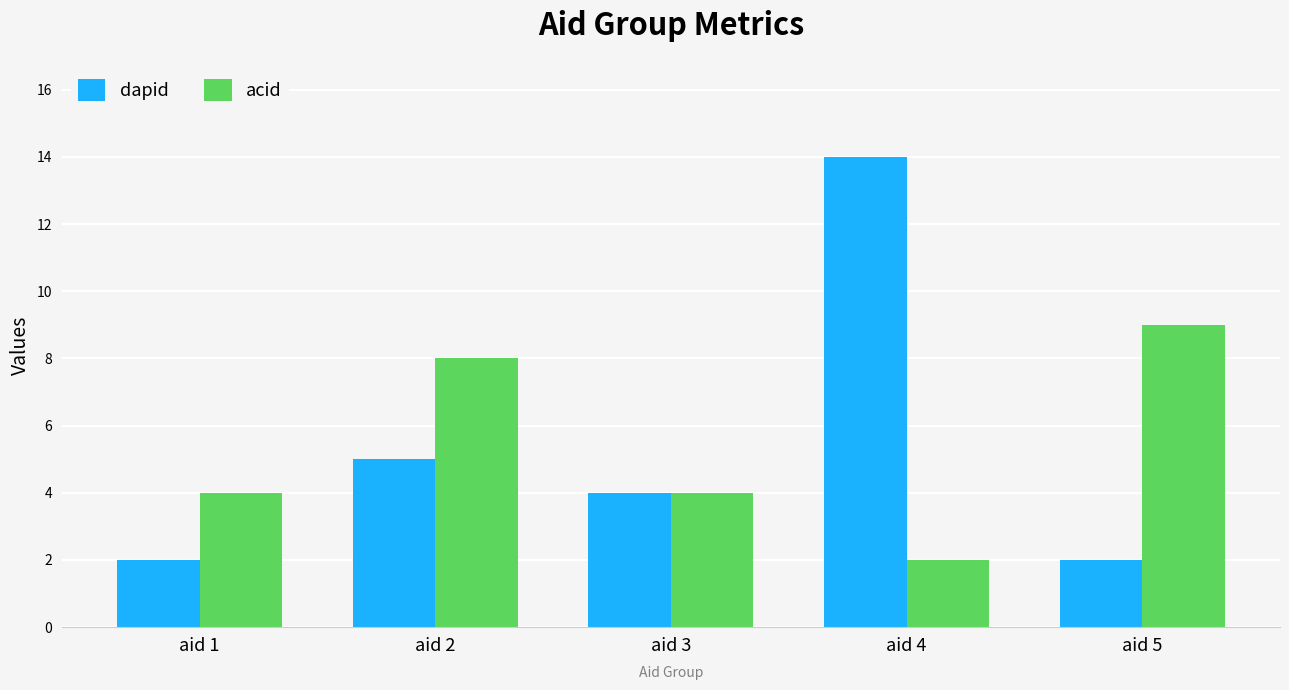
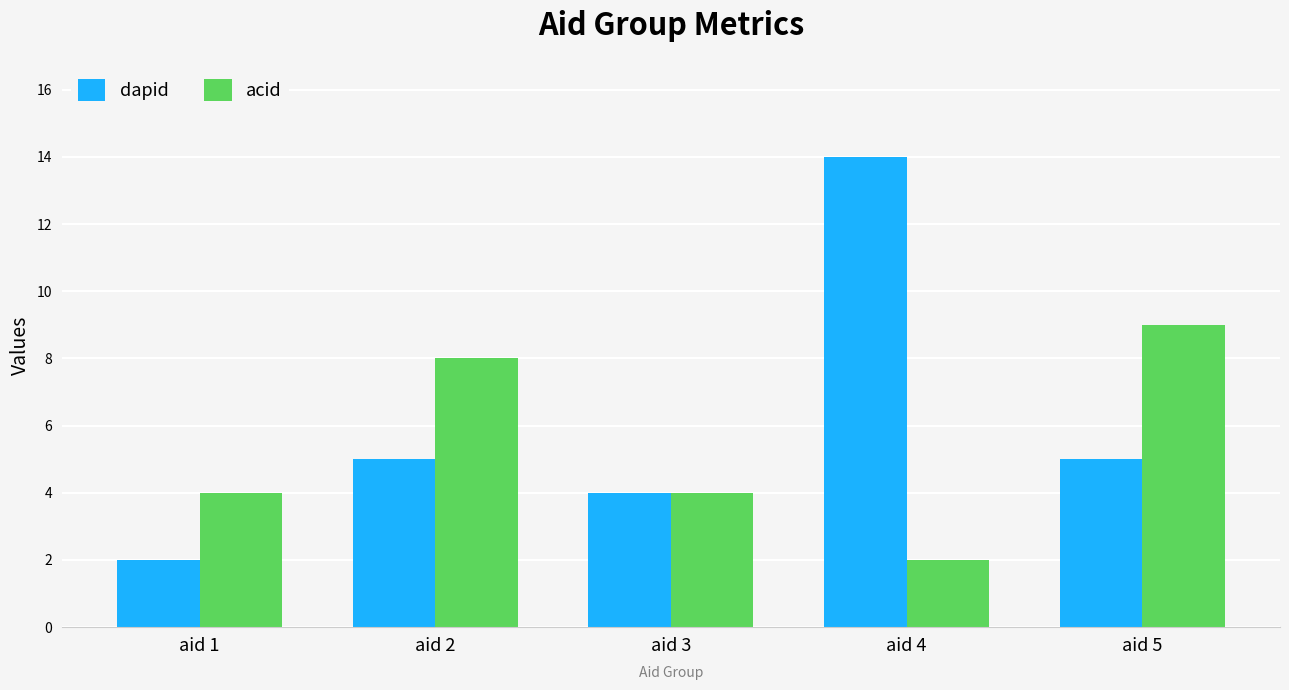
dapid, aid 5: 2 -> 5
